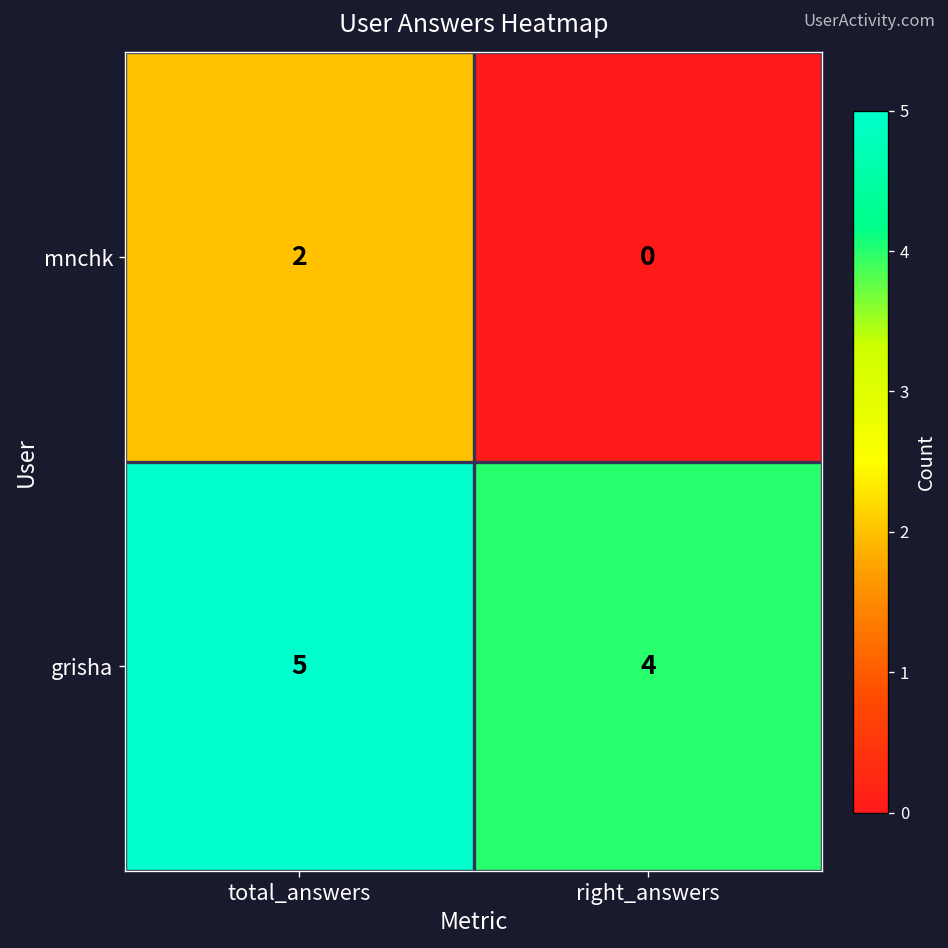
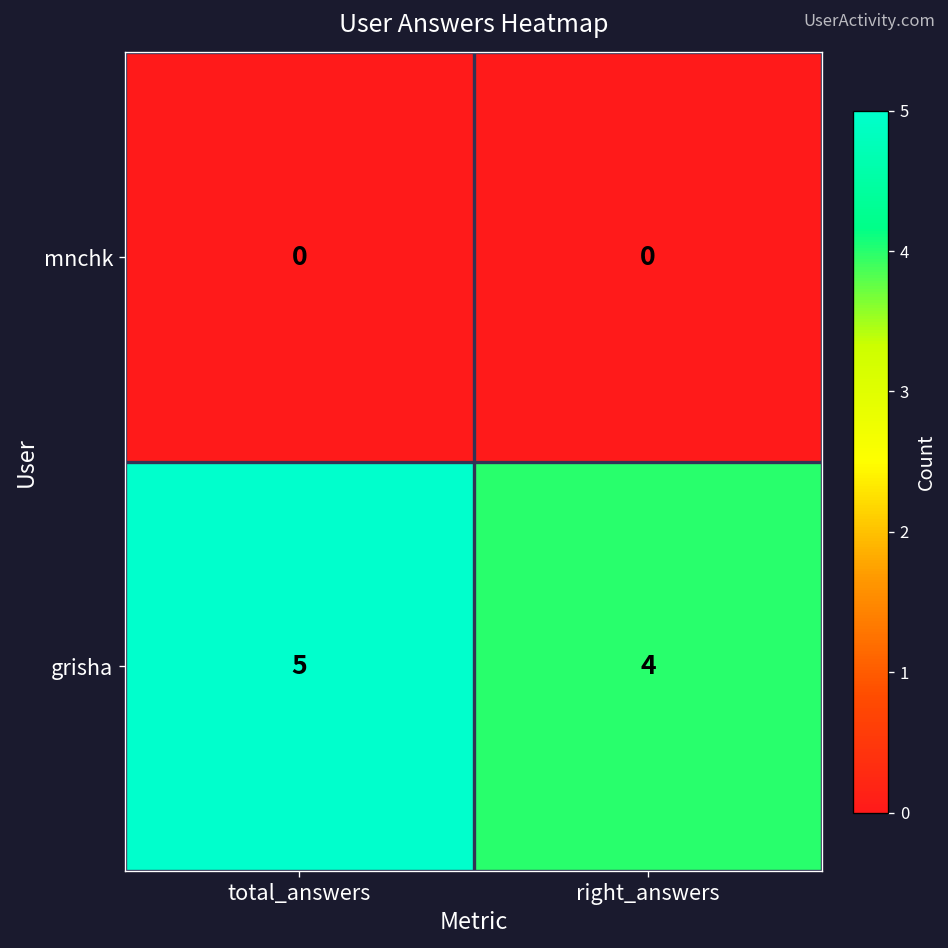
mnchk, total_answers: 2 -> 0
